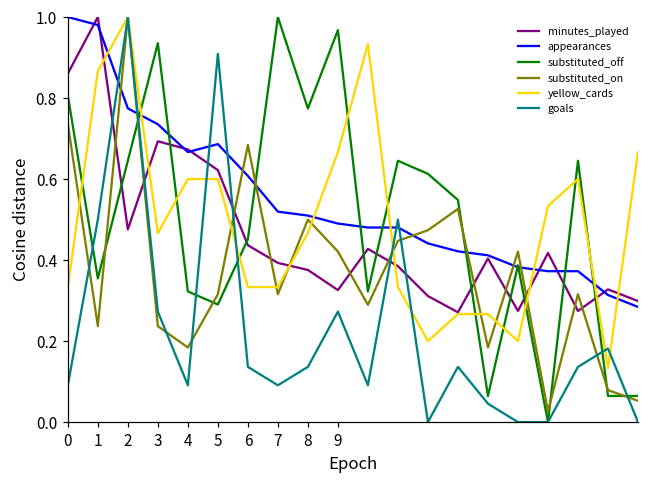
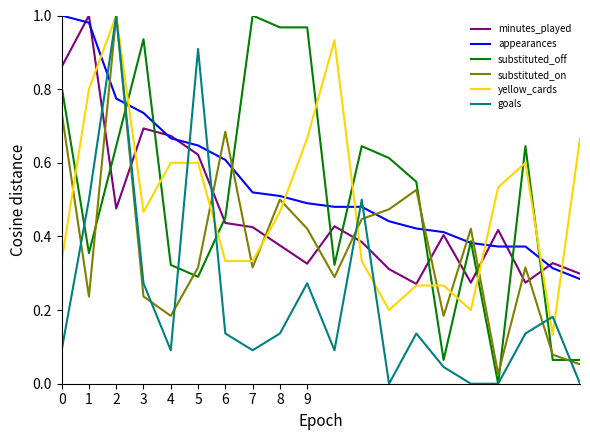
yellow_cards, 1: 0.87 -> 0.80
appearances, 5: 0.69 -> 0.65
minutes_played, 7: 0.39 -> 0.43
substituted_off, 8: 0.77 -> 0.97
